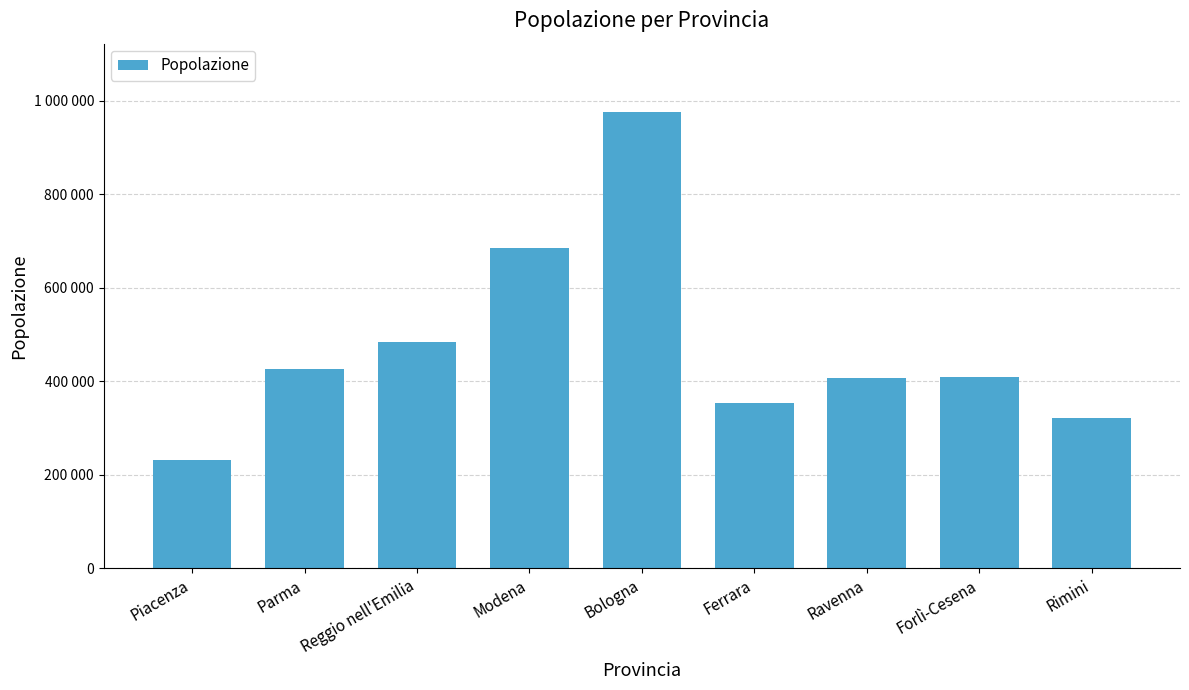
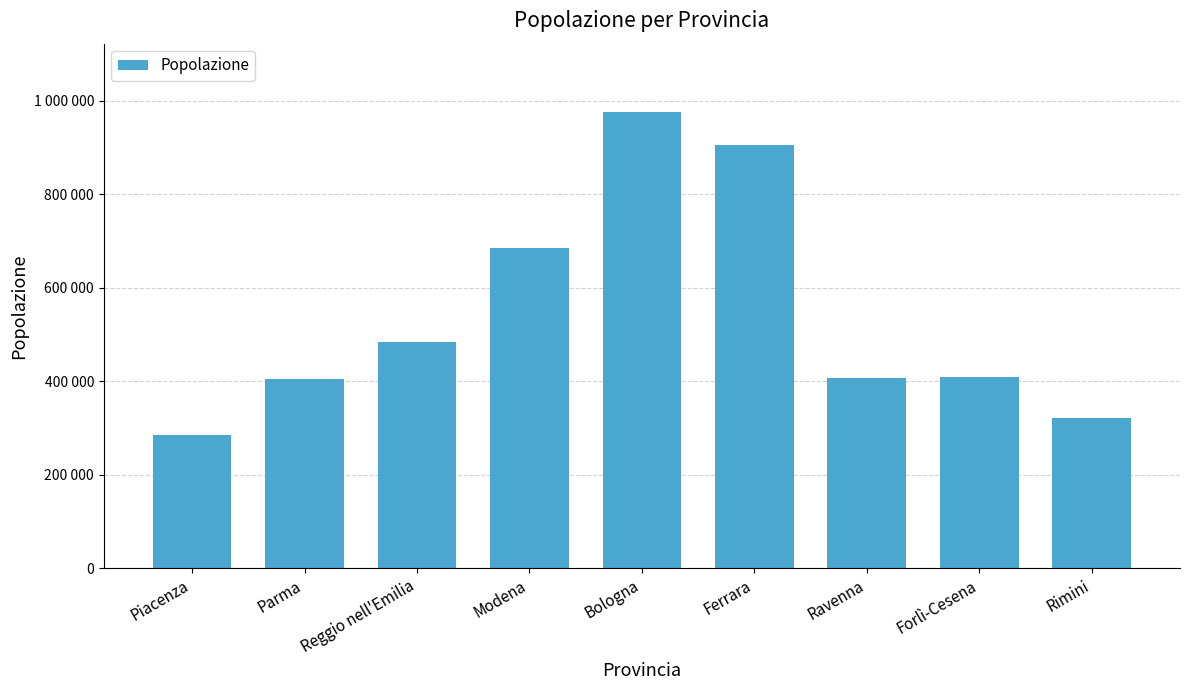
Piacenza: 230000 -> 280000
Parma: 430000 -> 410000
Ferrara: 350000 -> 910000
